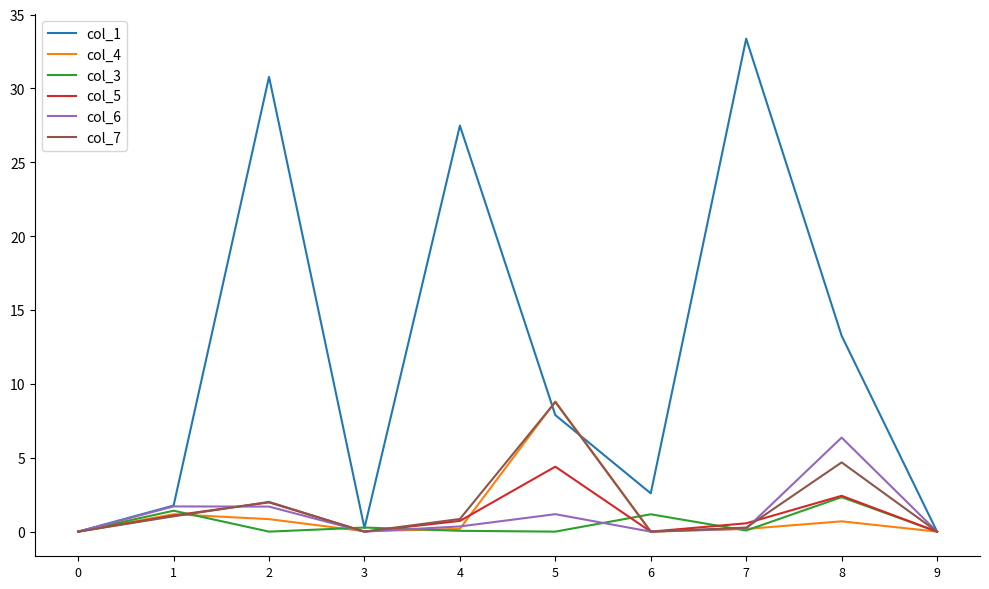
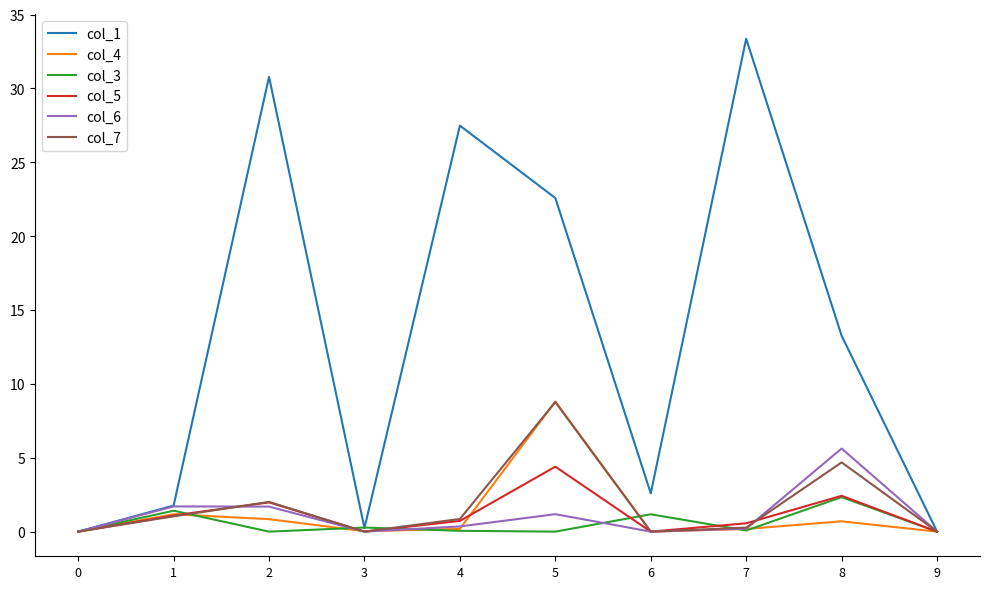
col_1, 5: 7.9 -> 22.6
col_6, 8: 6.4 -> 5.6
